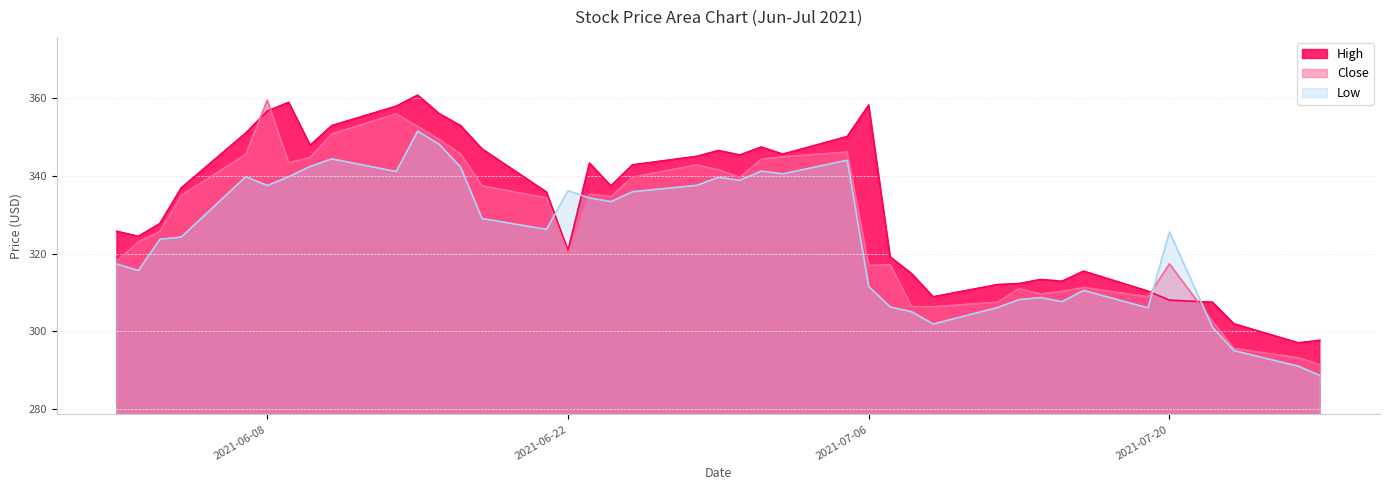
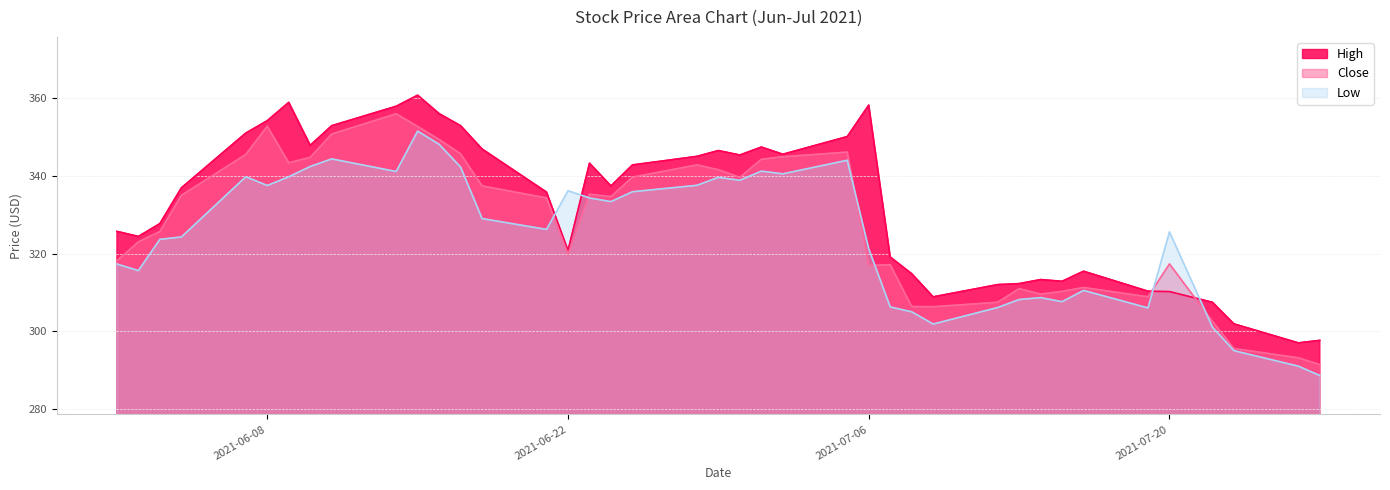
High, 2021-06-08: 357 -> 354
Close, 2021-06-08: 359 -> 353
Low, 2021-07-06: 312 -> 321
High, 2021-07-20: 308 -> 310
